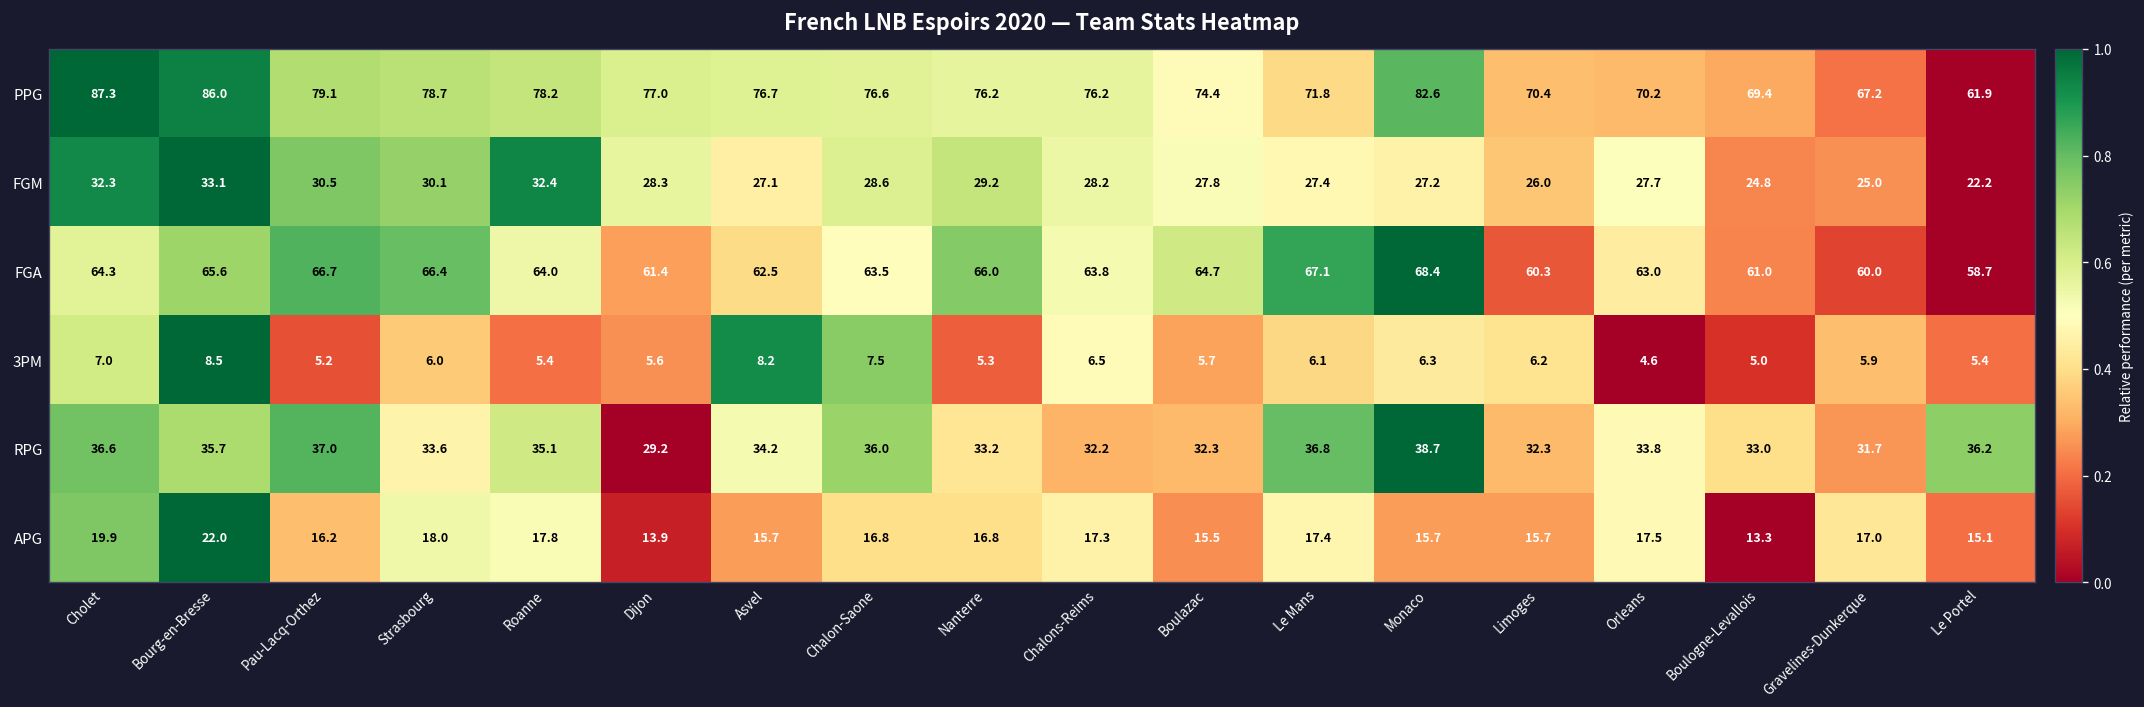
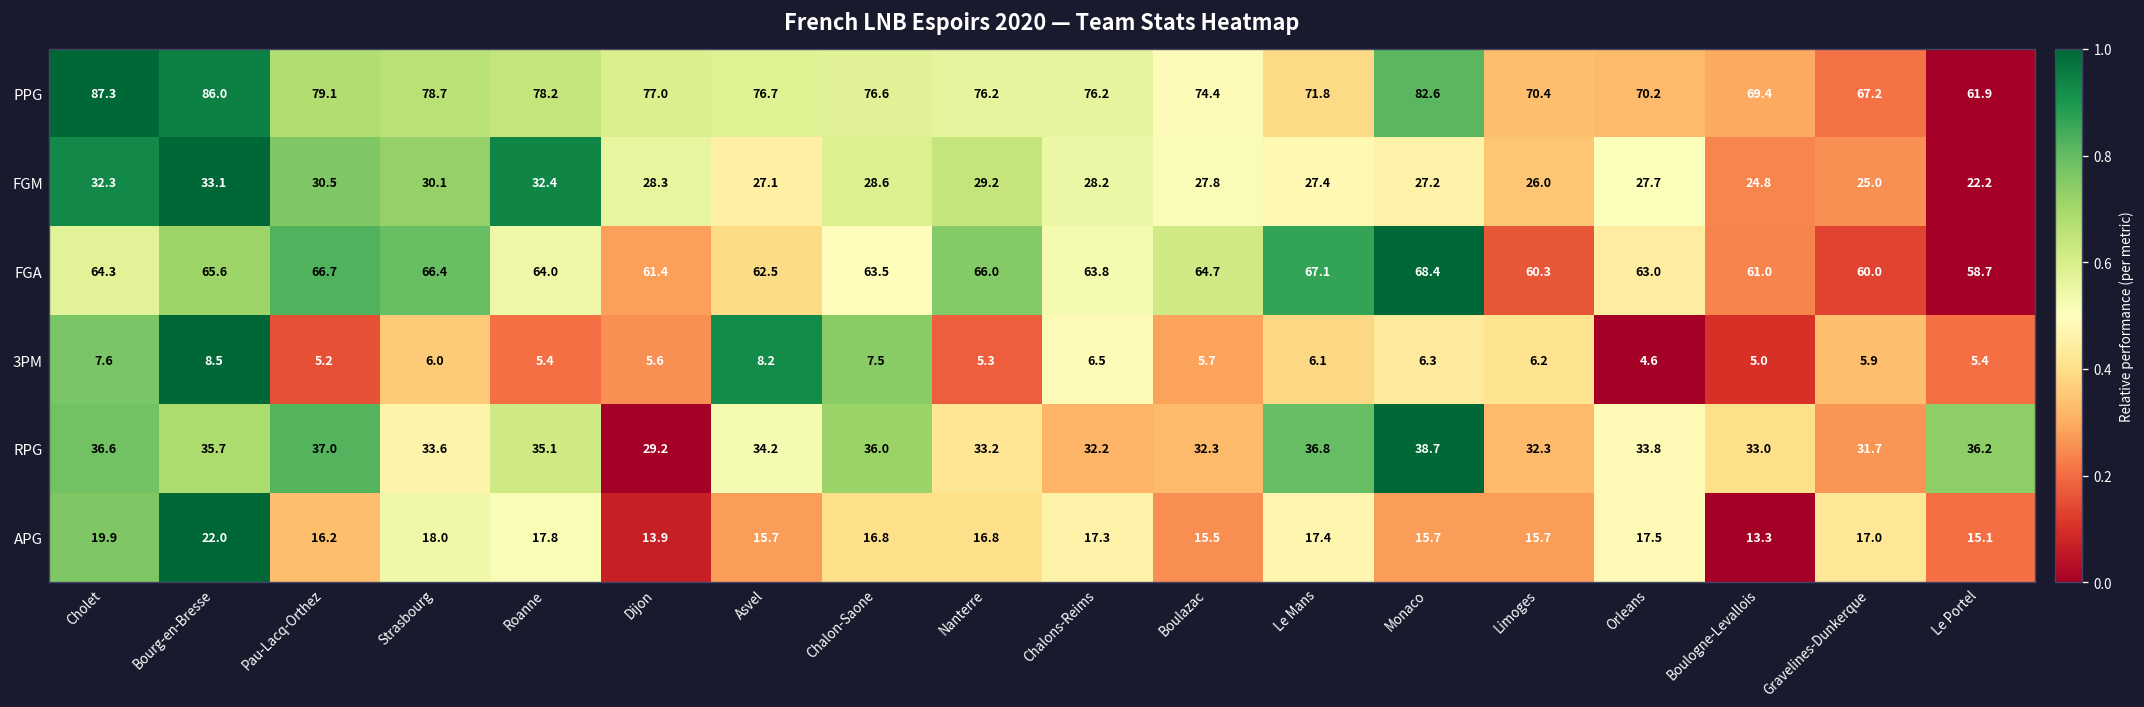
3PM, Cholet: 7.0 -> 7.6
